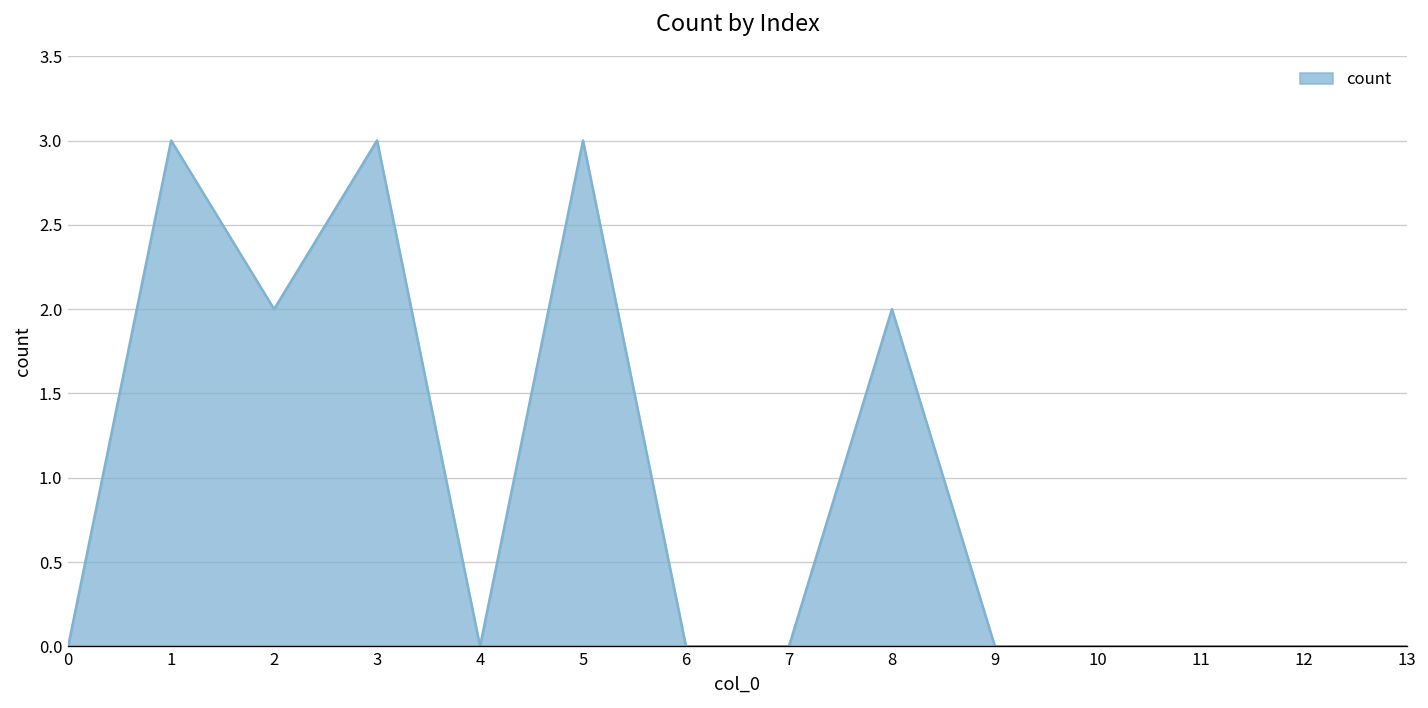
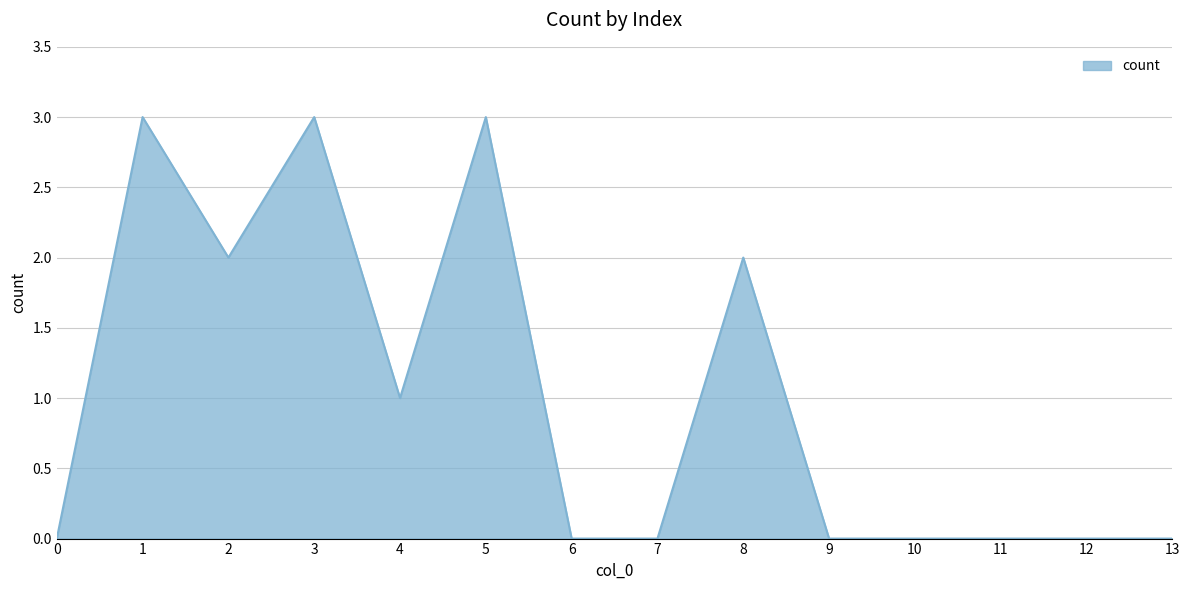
4: 0 -> 1
